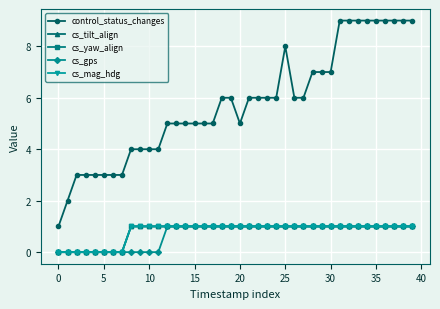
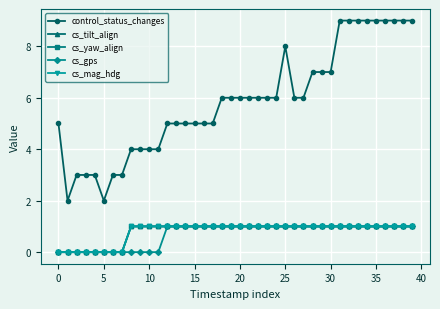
control_status_changes, 0: 1 -> 5
control_status_changes, 5: 3 -> 2
control_status_changes, 20: 5 -> 6
